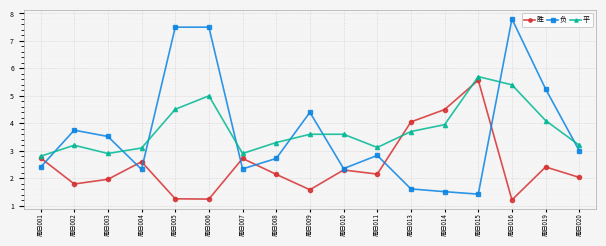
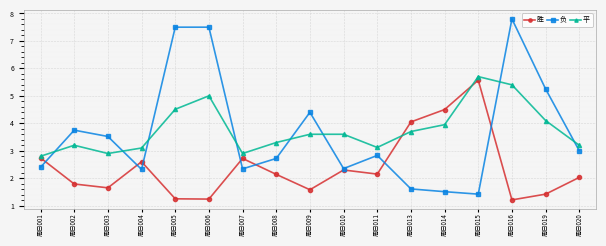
胜, 周日003: 2.0 -> 1.7
胜, 周日019: 2.4 -> 1.4
